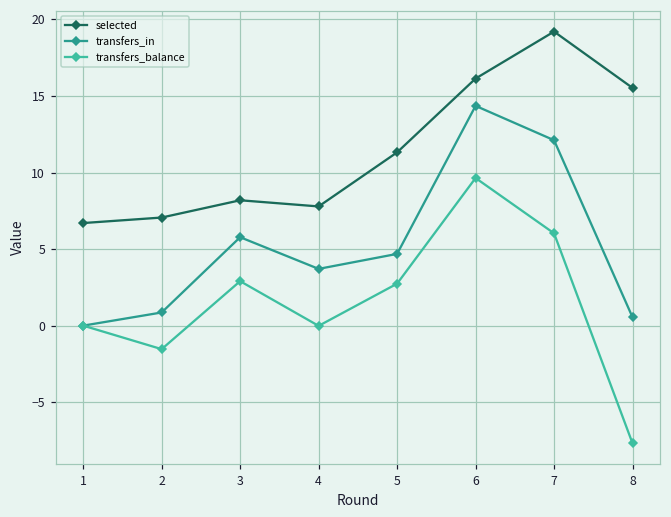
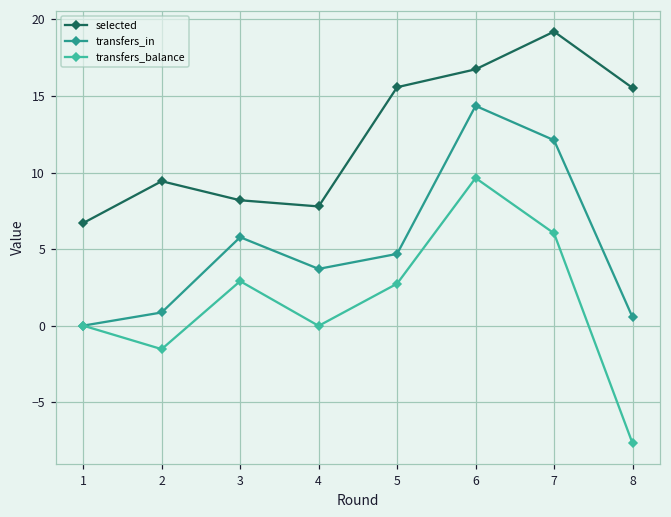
selected, 2: 7.1 -> 9.4
selected, 5: 11.3 -> 15.6
selected, 6: 16.1 -> 16.7
